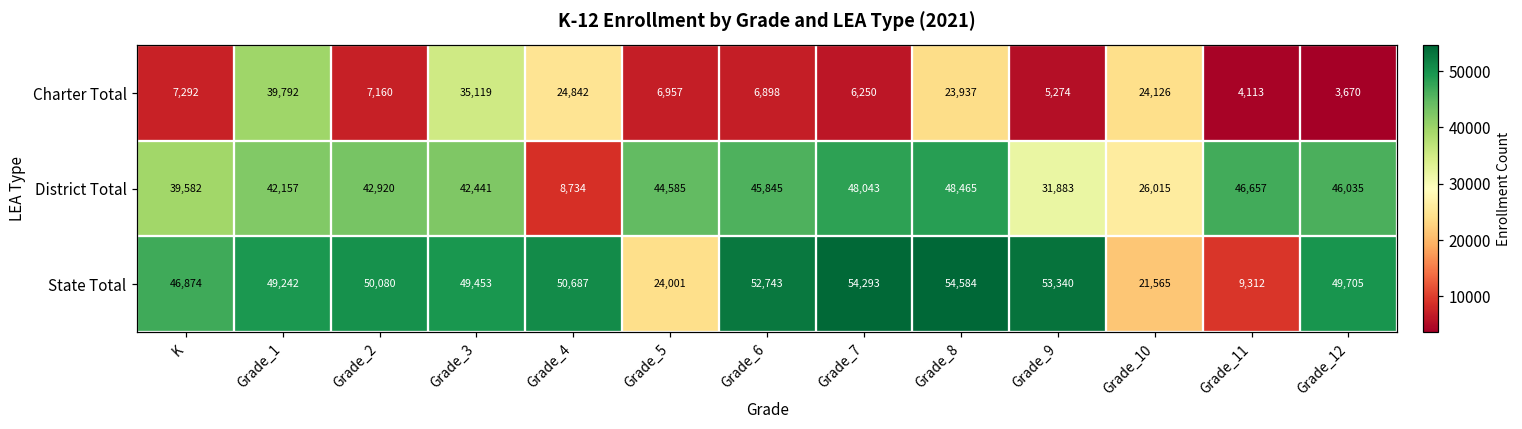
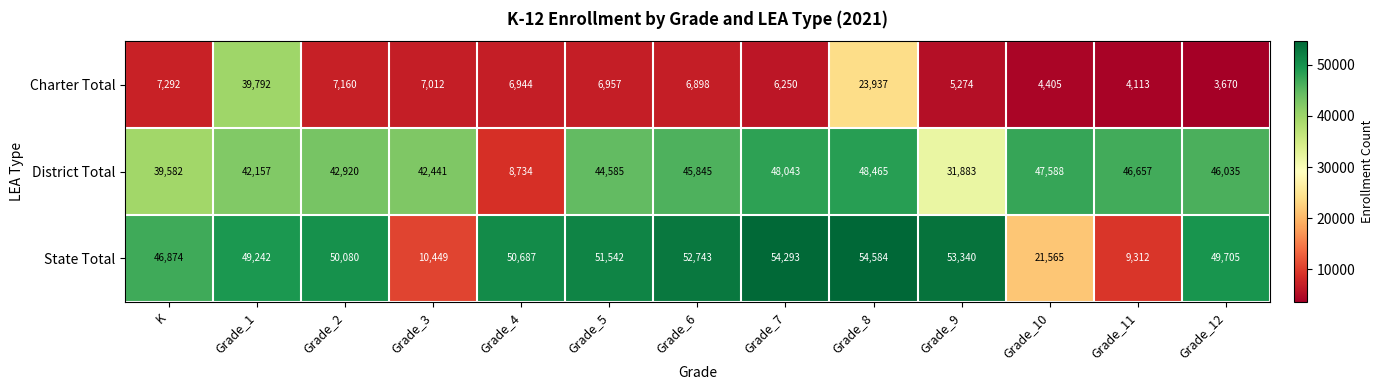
Charter Total, Grade_3: 35,119 -> 7,012
Charter Total, Grade_4: 24,842 -> 6,944
Charter Total, Grade_10: 24,126 -> 4,405
District Total, Grade_10: 26,015 -> 47,588
State Total, Grade_3: 49,453 -> 10,449
State Total, Grade_5: 24,001 -> 51,542
